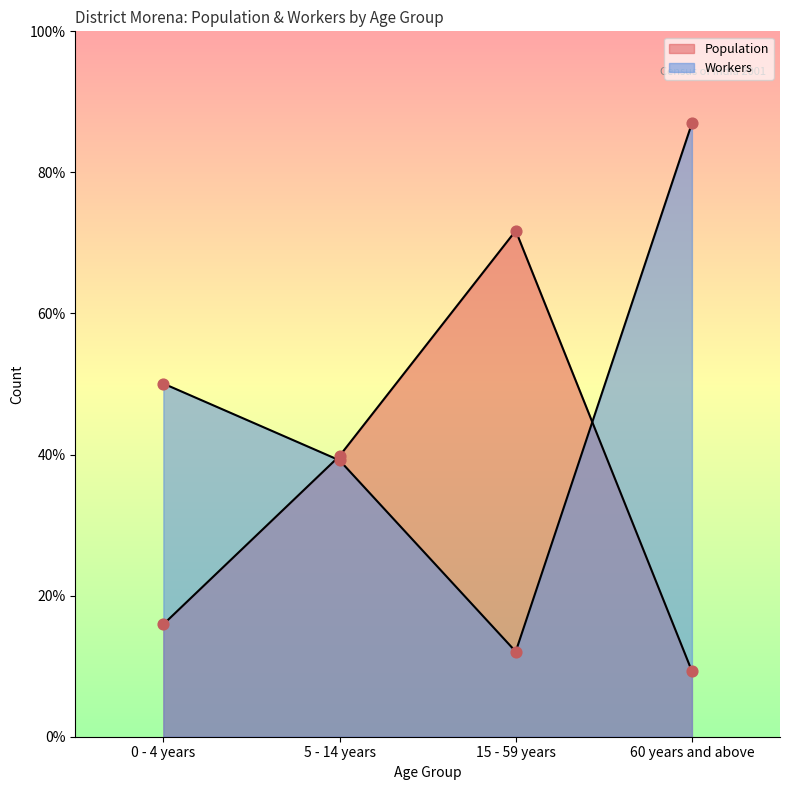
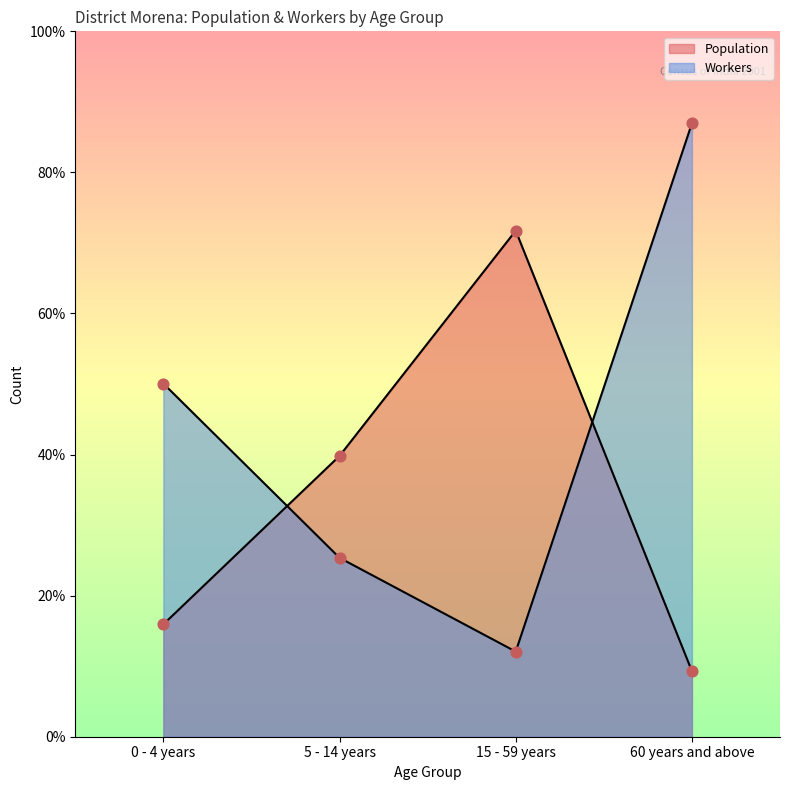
Workers, 5 - 14 years: 39% -> 25%
